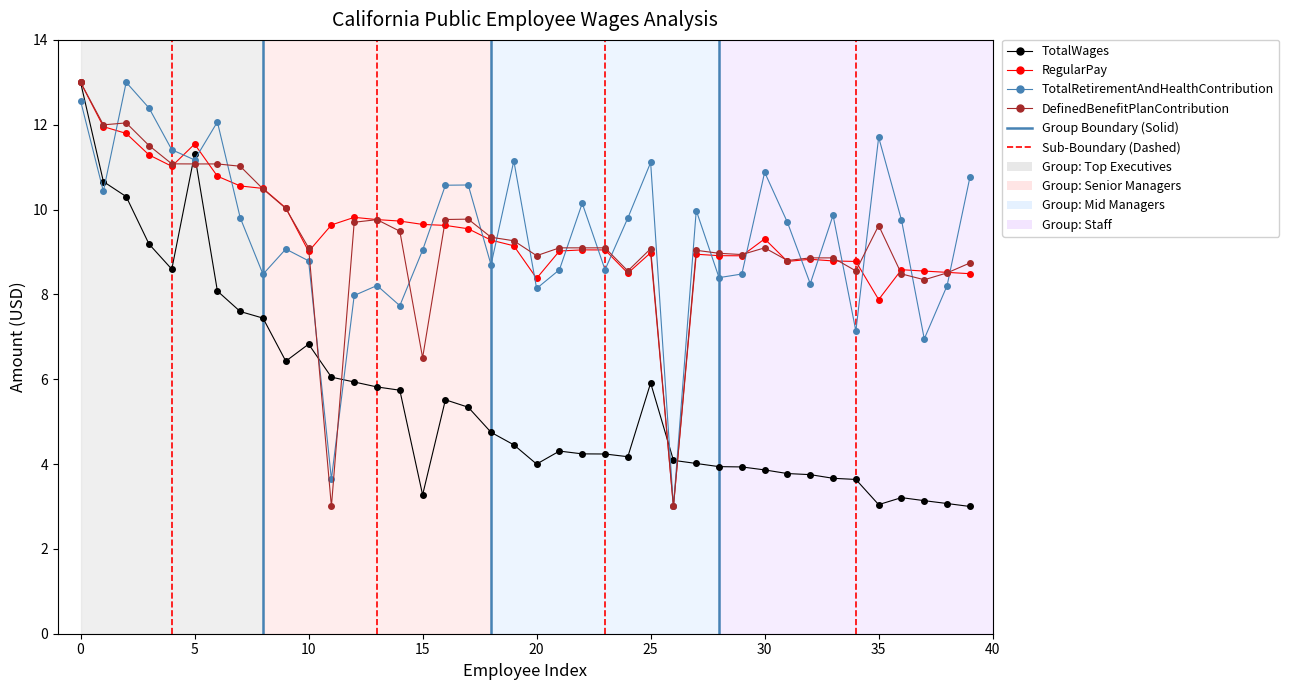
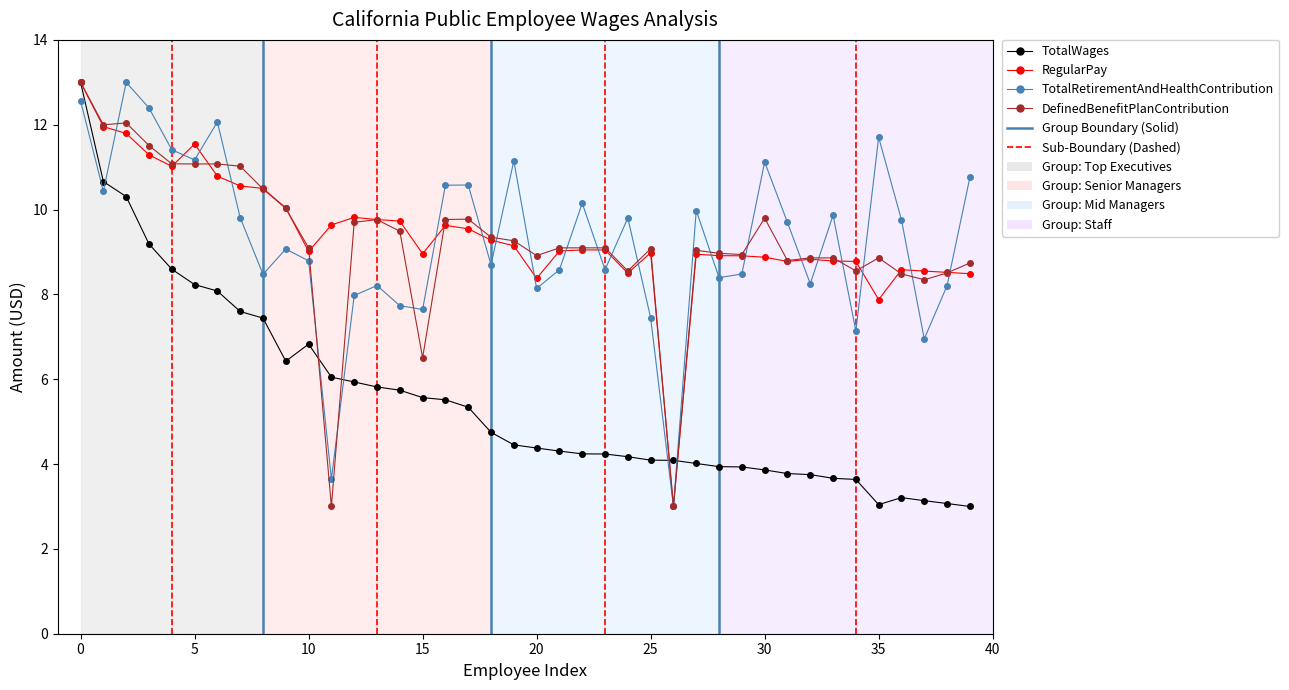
TotalWages, 5: 11.3 -> 8.2
TotalWages, 15: 3.3 -> 5.6
RegularPay, 15: 9.6 -> 9.0
TotalRetirementAndHealthContribution, 15: 9.0 -> 7.6
TotalWages, 20: 4.0 -> 4.4
TotalWages, 25: 5.9 -> 4.1
TotalRetirementAndHealthContribution, 25: 11.1 -> 7.4
RegularPay, 30: 9.3 -> 8.9
TotalRetirementAndHealthContribution, 30: 10.9 -> 11.1
DefinedBenefitPlanContribution, 30: 9.1 -> 9.8
DefinedBenefitPlanContribution, 35: 9.6 -> 8.9
